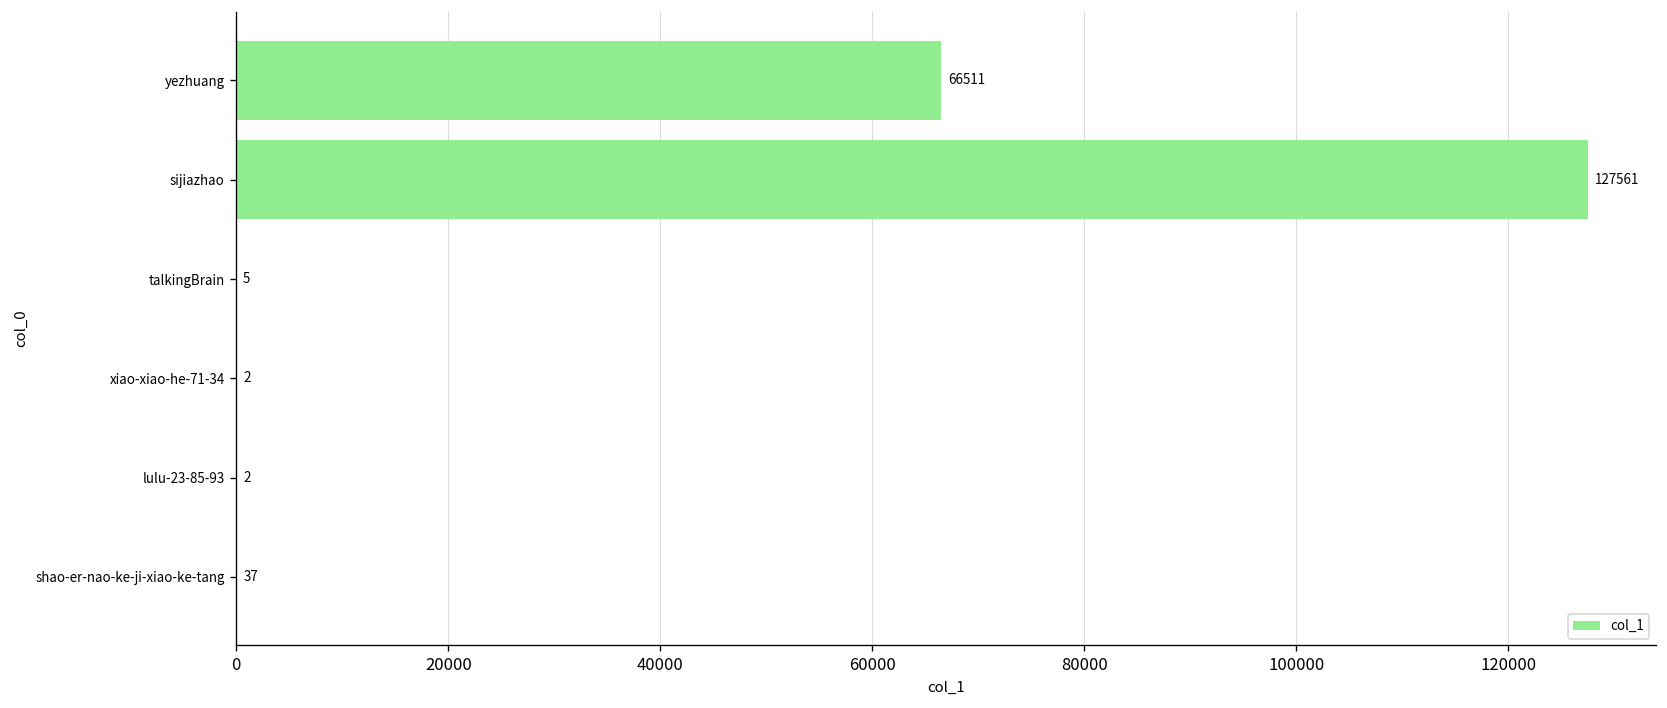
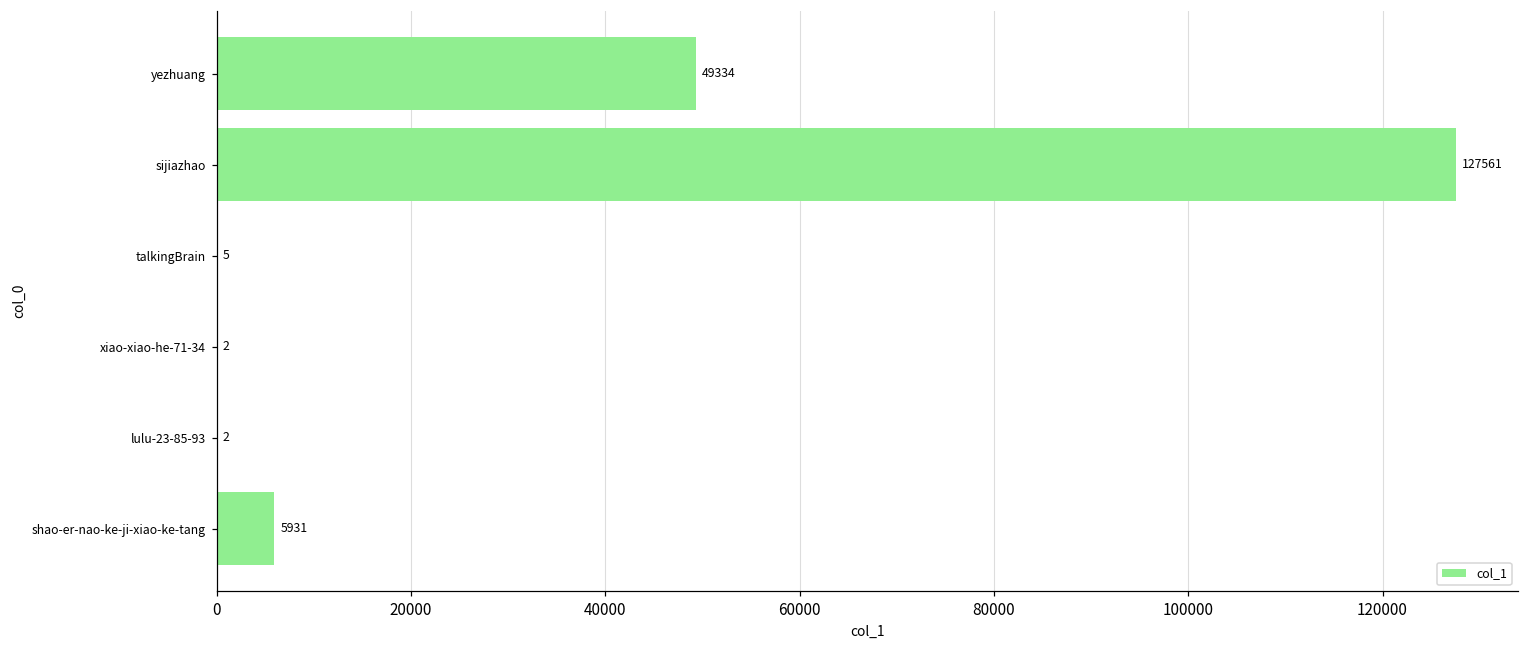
yezhuang: 66511 -> 49334
shao-er-nao-ke-ji-xiao-ke-tang: 37 -> 5931
